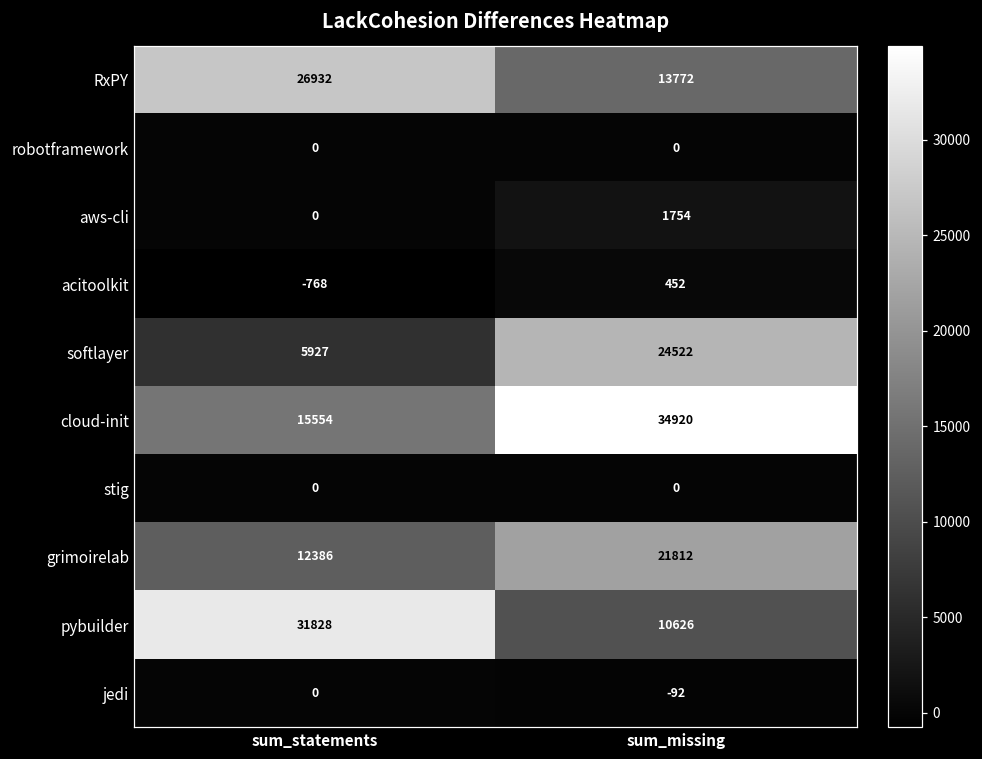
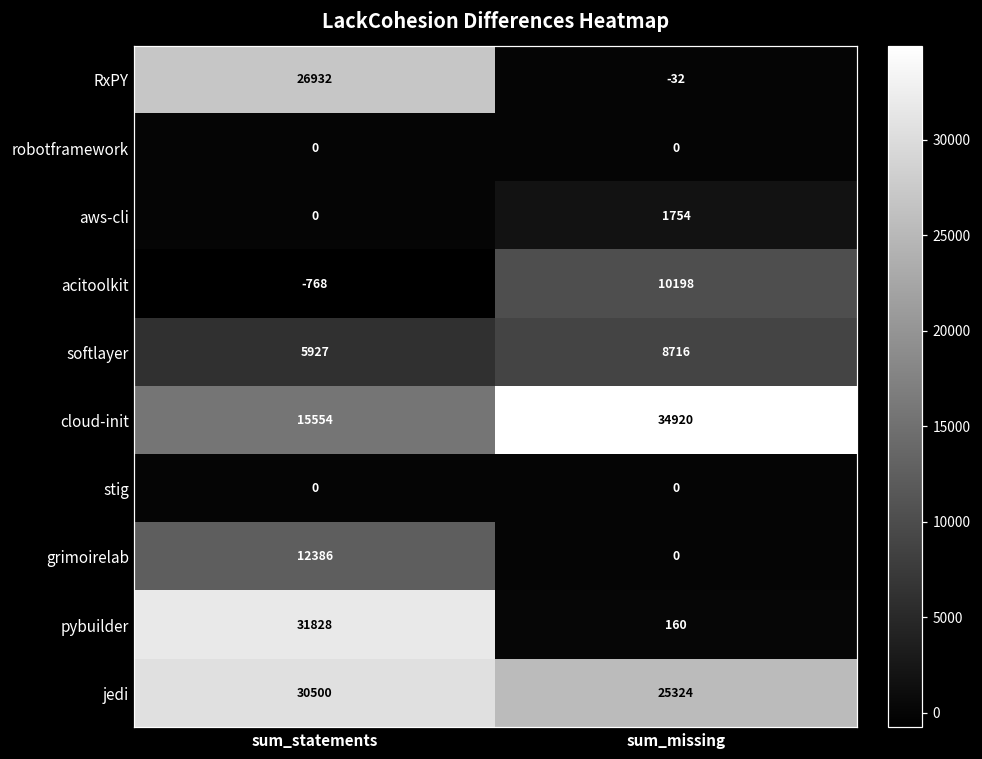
RxPY, sum_missing: 13772 -> -32
acitoolkit, sum_missing: 452 -> 10198
softlayer, sum_missing: 24522 -> 8716
grimoirelab, sum_missing: 21812 -> 0
pybuilder, sum_missing: 10626 -> 160
jedi, sum_statements: 0 -> 30500
jedi, sum_missing: -92 -> 25324
